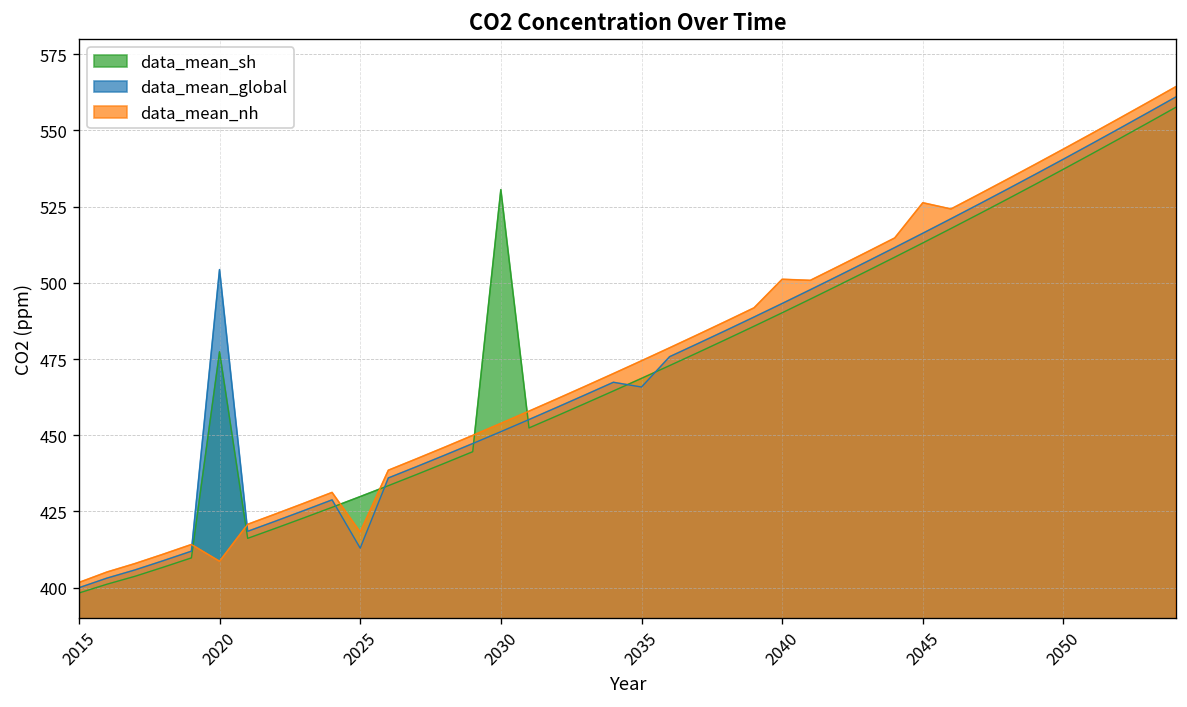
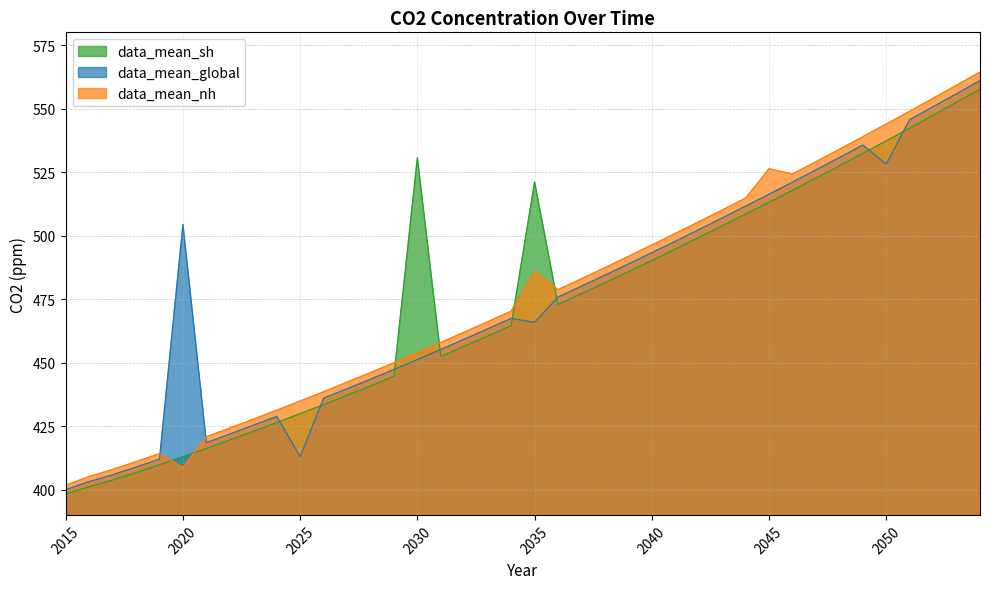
data_mean_sh, 2020: 477 -> 413
data_mean_nh, 2025: 418 -> 435
data_mean_sh, 2035: 469 -> 521
data_mean_nh, 2035: 474 -> 486
data_mean_nh, 2040: 501 -> 496
data_mean_global, 2050: 541 -> 528
